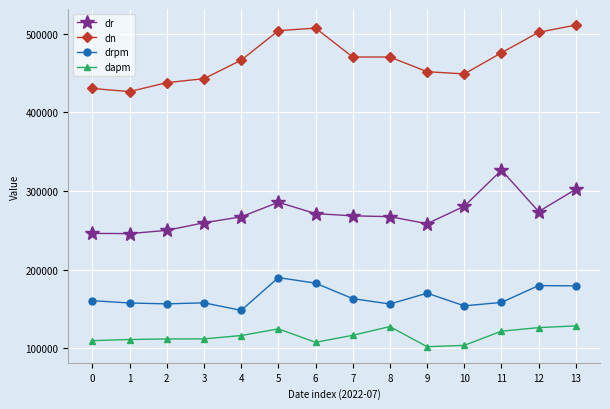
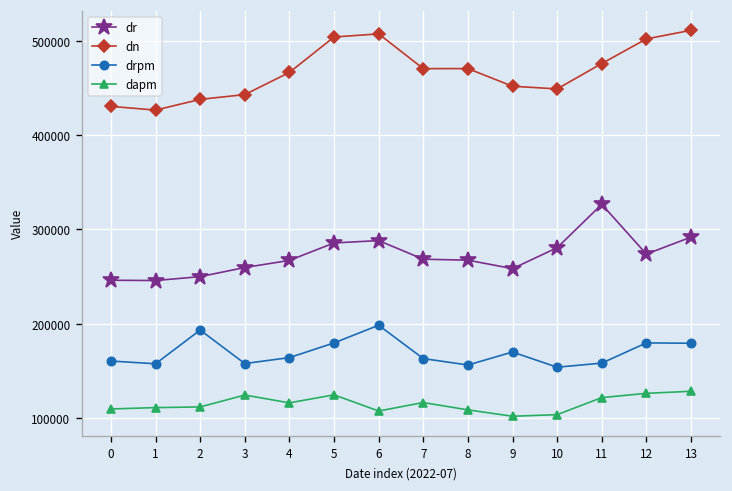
drpm, 2: 160000 -> 190000
dapm, 3: 110000 -> 120000
drpm, 4: 150000 -> 160000
drpm, 5: 190000 -> 180000
dr, 6: 270000 -> 290000
drpm, 6: 180000 -> 200000
dapm, 8: 130000 -> 110000
dr, 13: 300000 -> 290000
